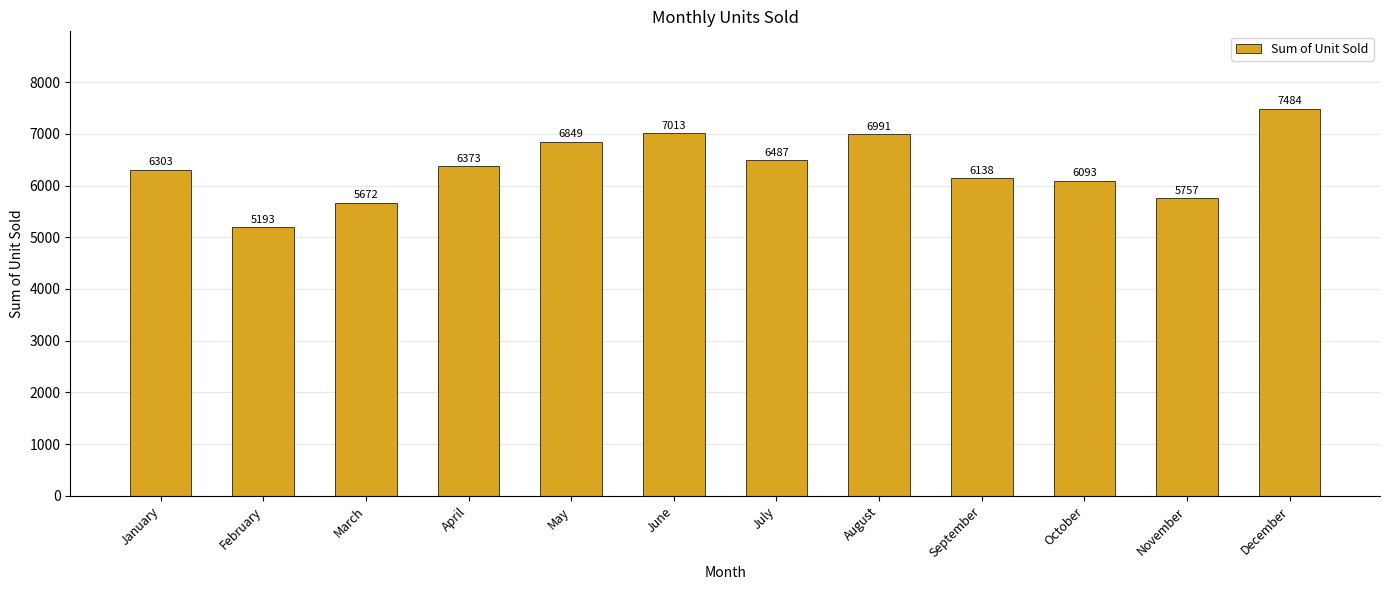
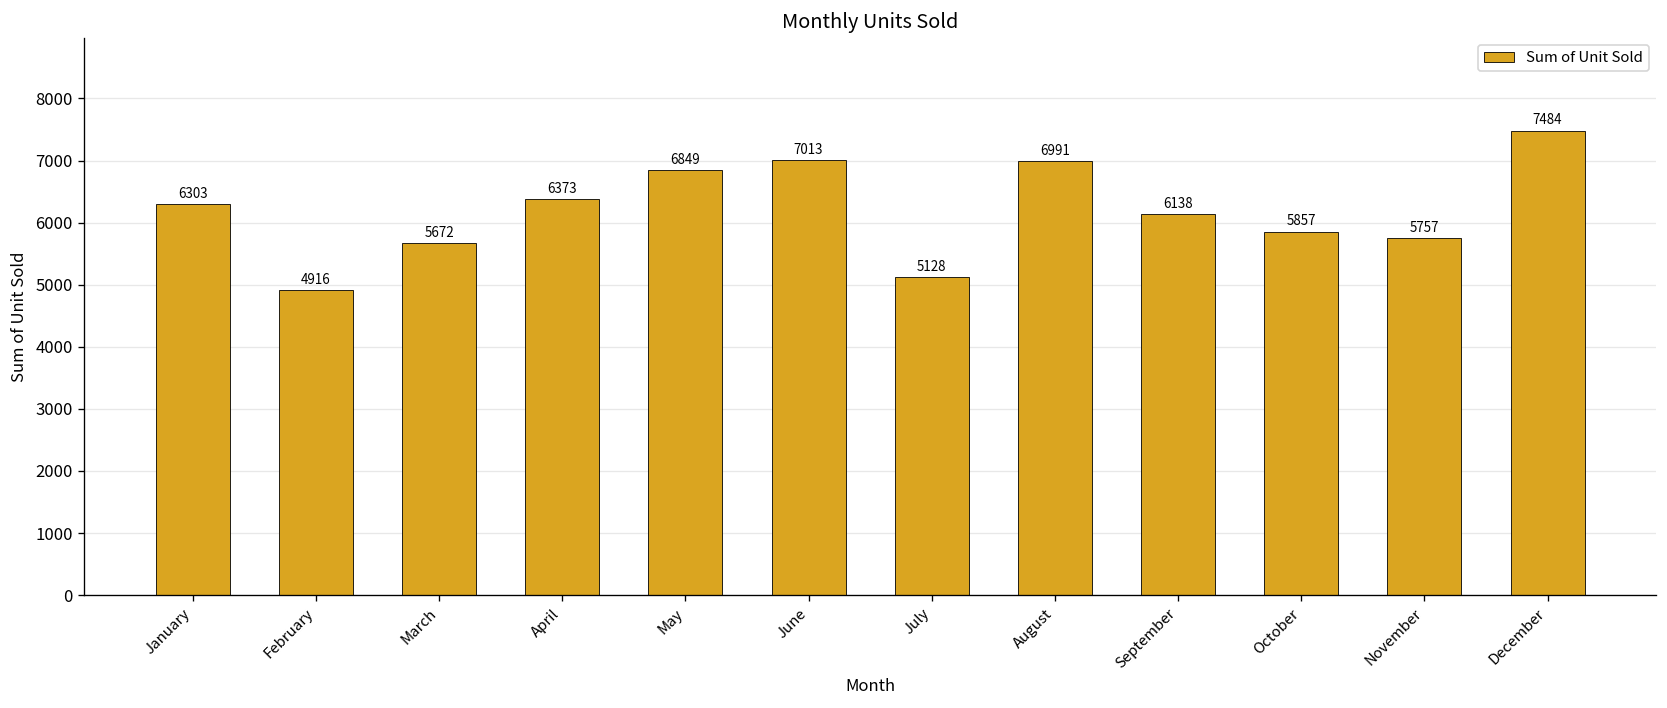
February: 5193 -> 4916
July: 6487 -> 5128
October: 6093 -> 5857
